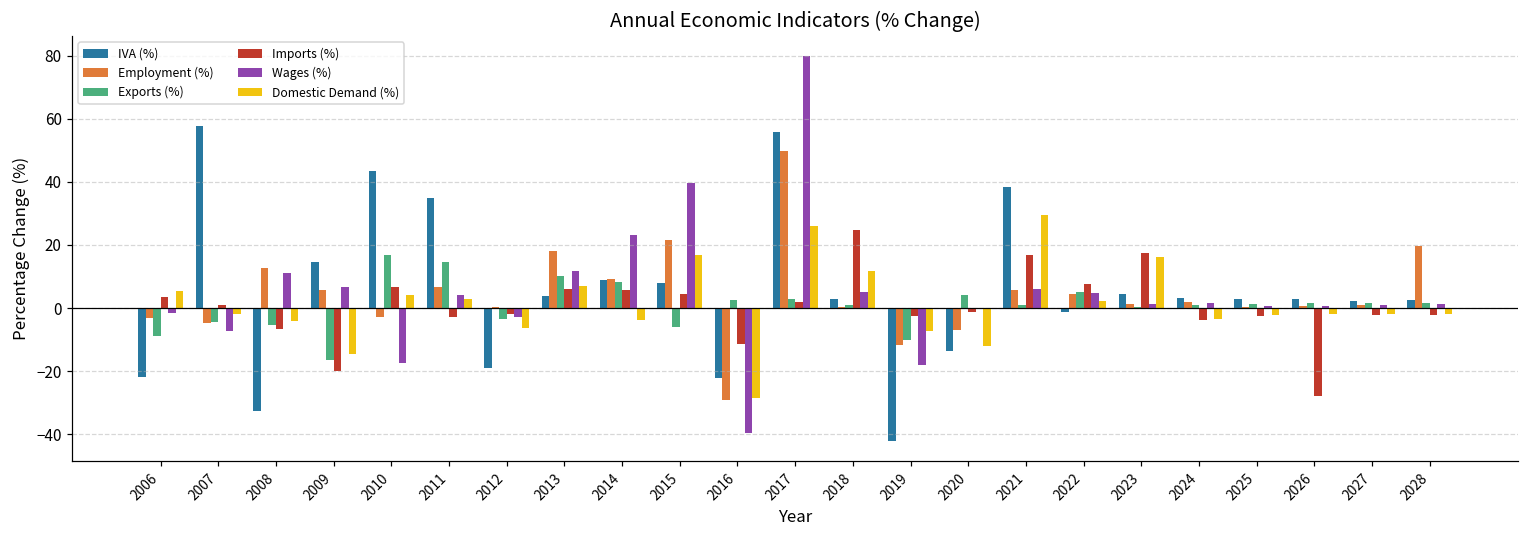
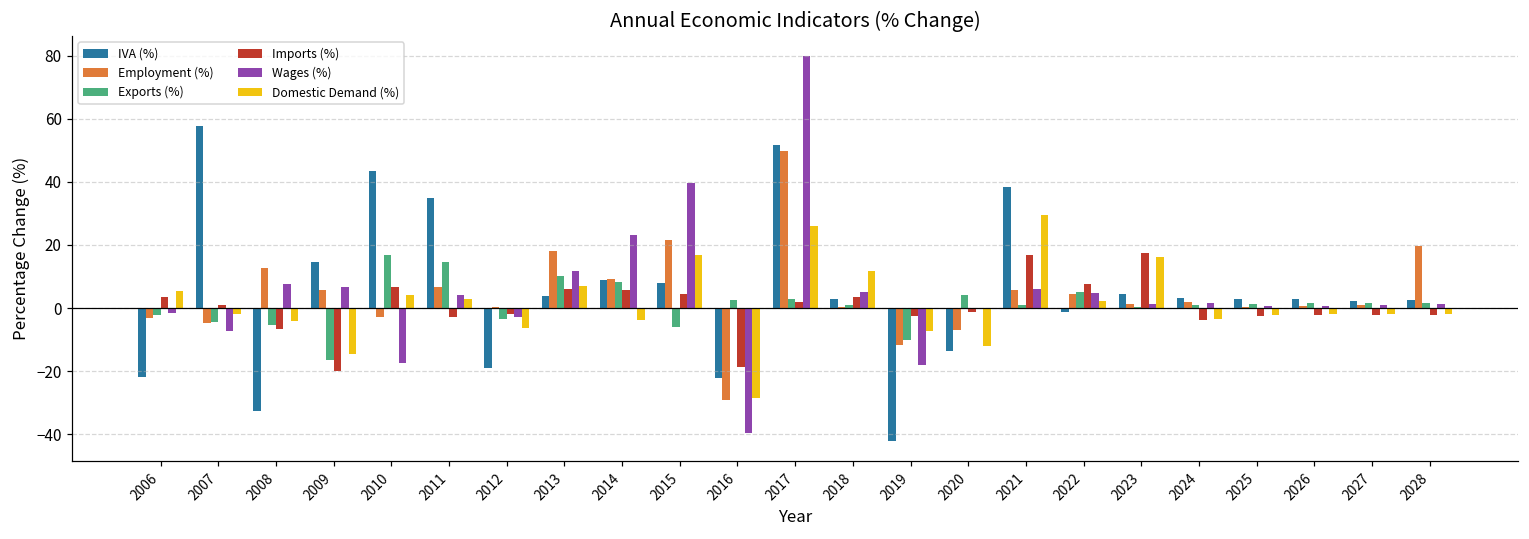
Exports (%), 2006: -9 -> -2
Wages (%), 2008: 11 -> 8
Imports (%), 2016: -11 -> -19
IVA (%), 2017: 56 -> 52
Imports (%), 2018: 25 -> 3
Imports (%), 2026: -28 -> -2
